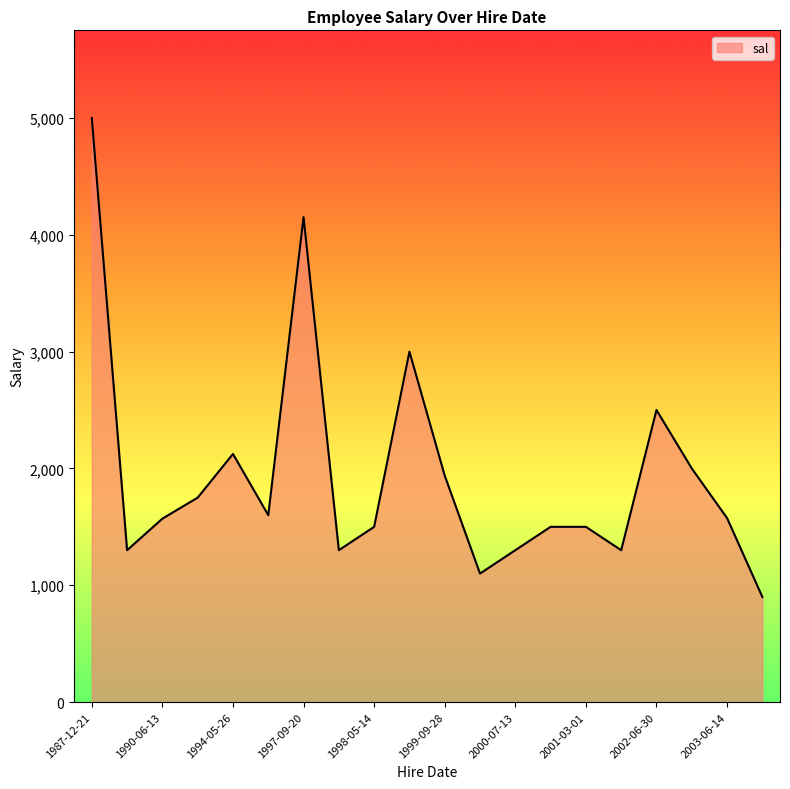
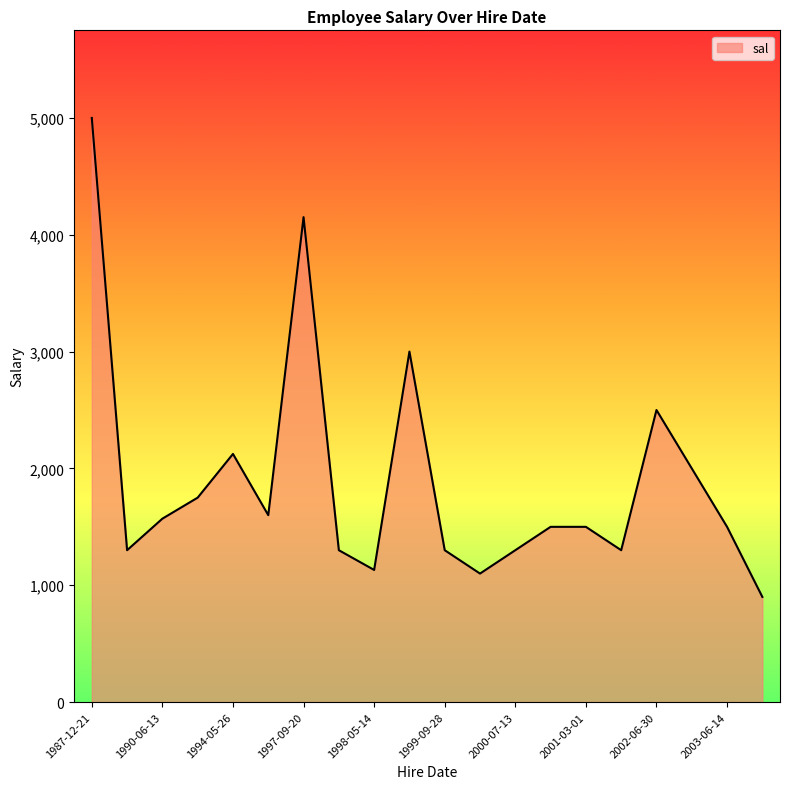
1998-05-14: 1,500 -> 1,130
1999-09-28: 1,940 -> 1,300
2003-06-14: 1,580 -> 1,500
